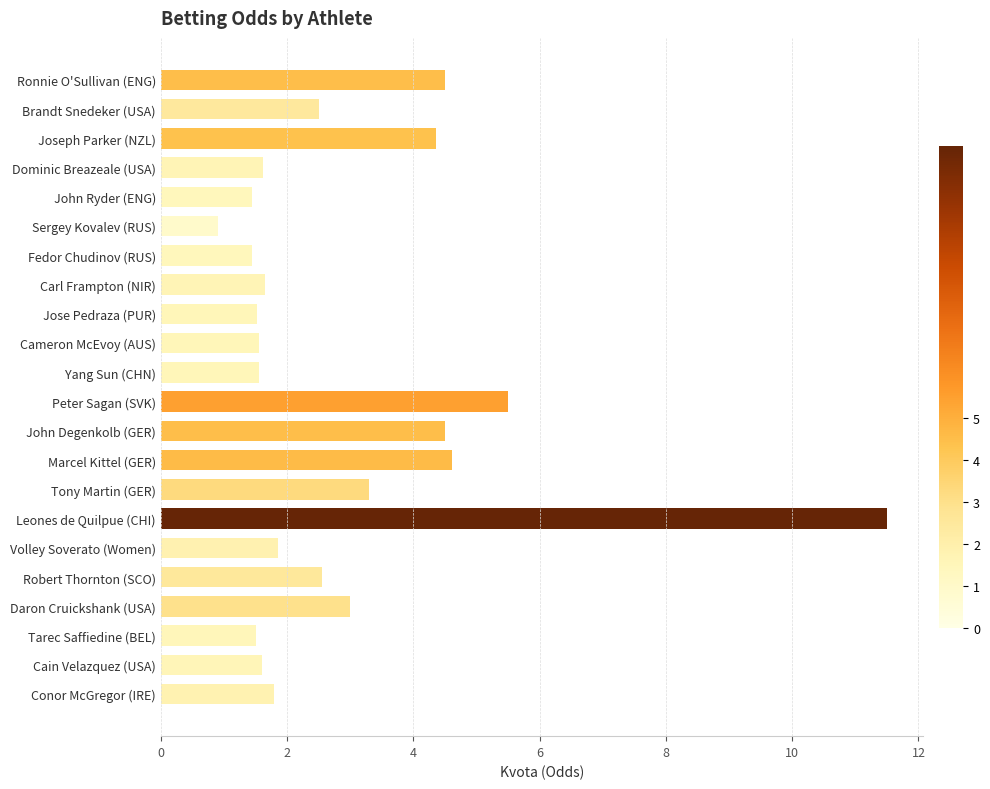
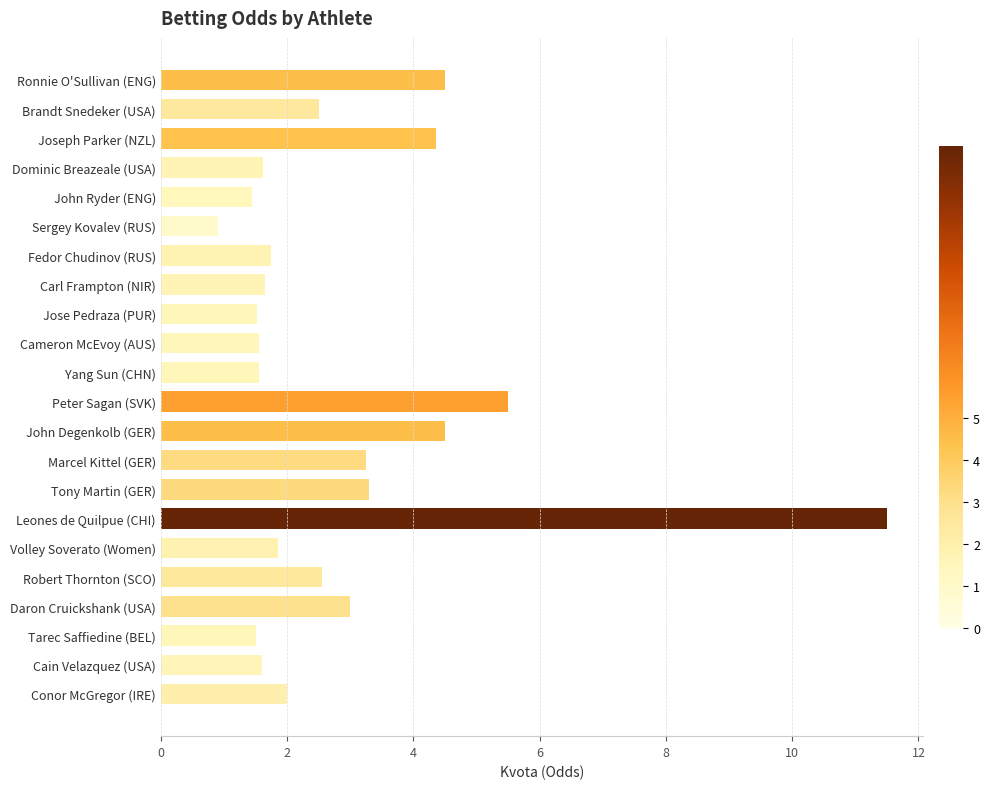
Fedor Chudinov (RUS): 1.4 -> 1.7
Marcel Kittel (GER): 4.6 -> 3.3
Conor McGregor (IRE): 1.8 -> 2.0
